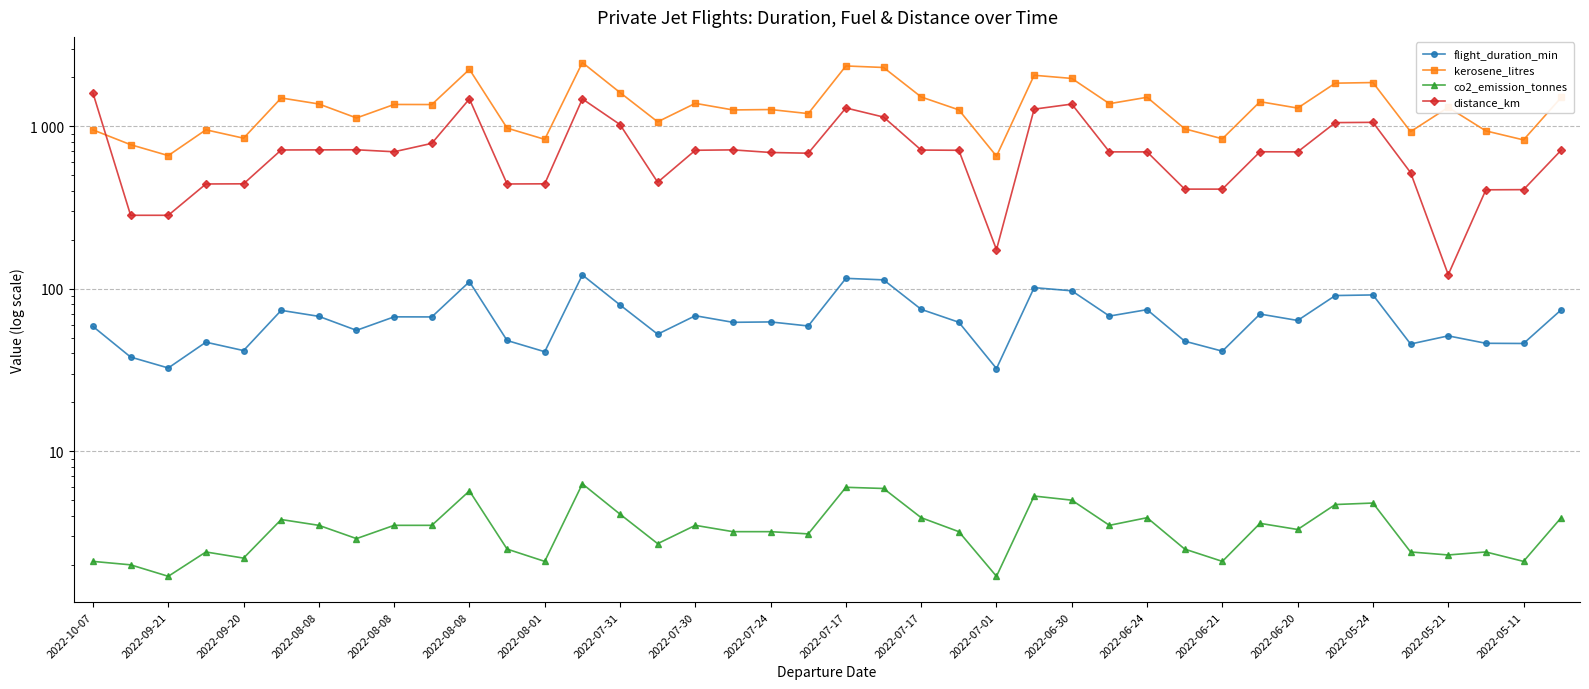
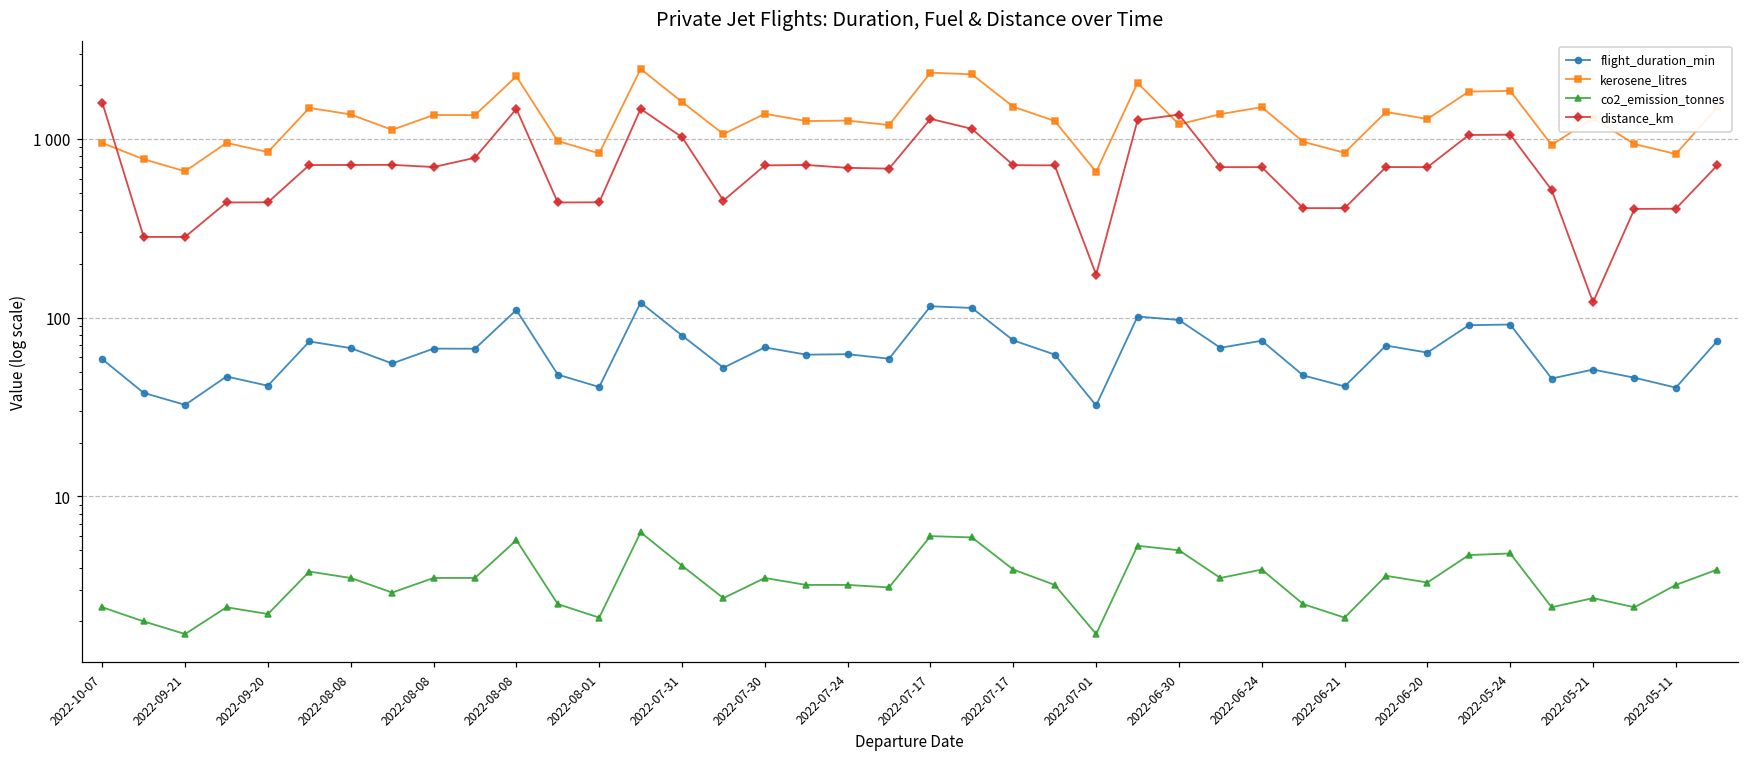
co2_emission_tonnes, 2022-10-07: 2.1 -> 2.4
kerosene_litres, 2022-06-30: 2000 -> 1200
co2_emission_tonnes, 2022-05-21: 2.3 -> 2.7
flight_duration_min, 2022-05-11: 46 -> 41
co2_emission_tonnes, 2022-05-11: 2.1 -> 3.2
